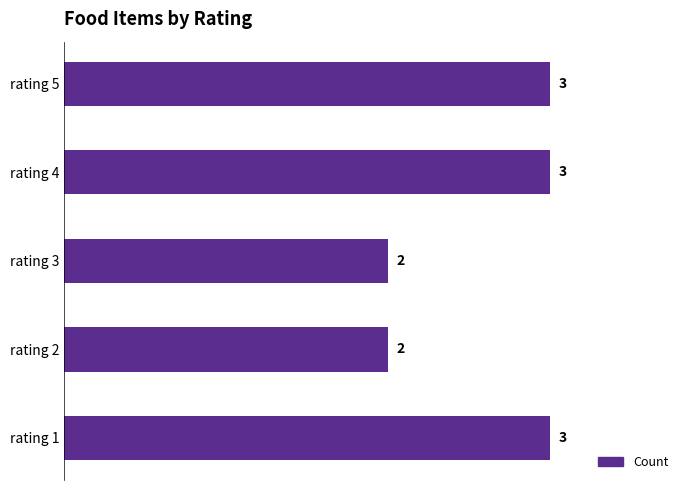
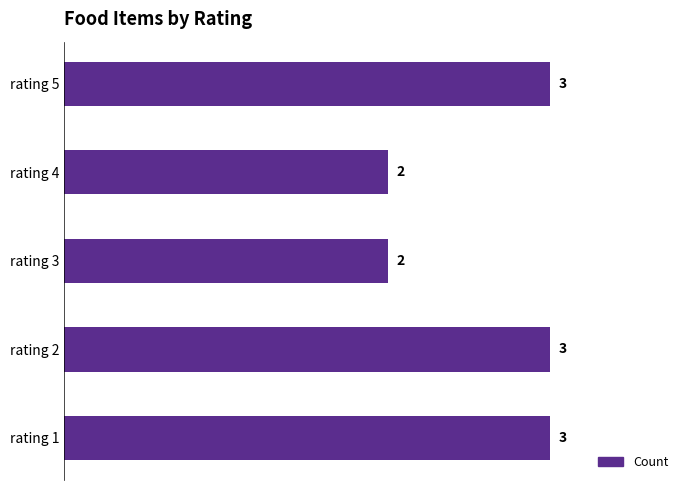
rating 4: 3 -> 2
rating 2: 2 -> 3
